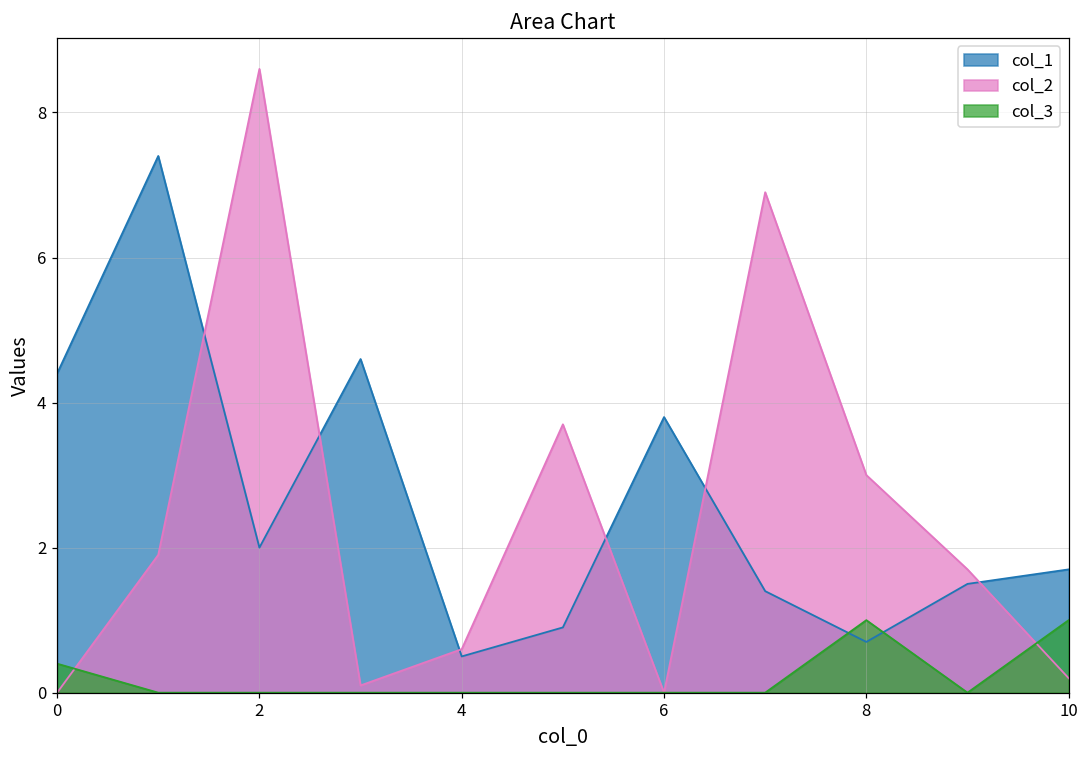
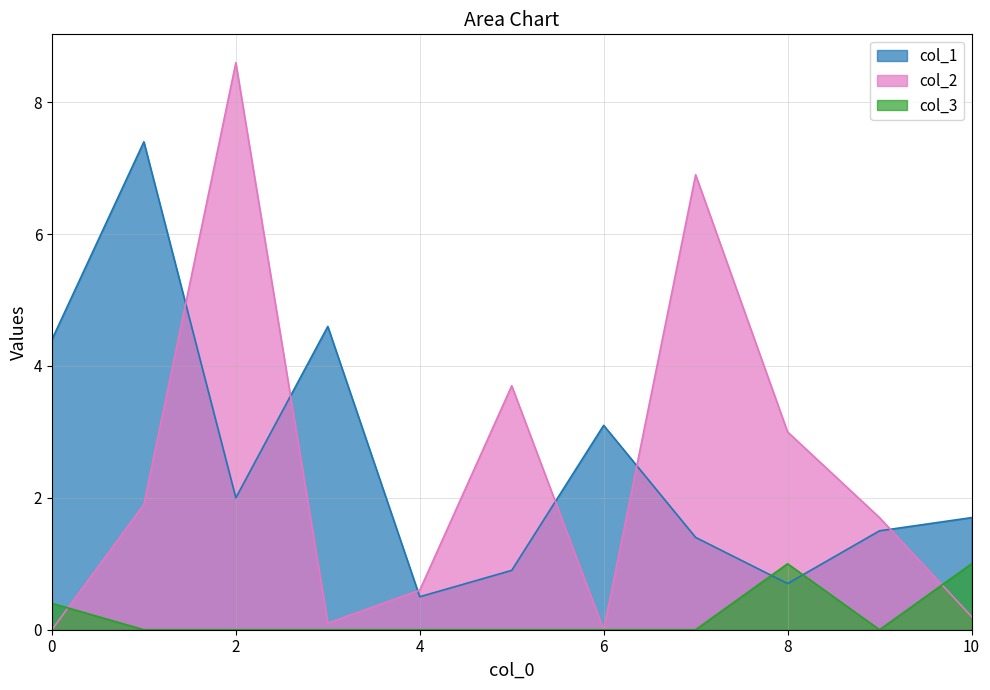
col_1, 6: 3.8 -> 3.1
